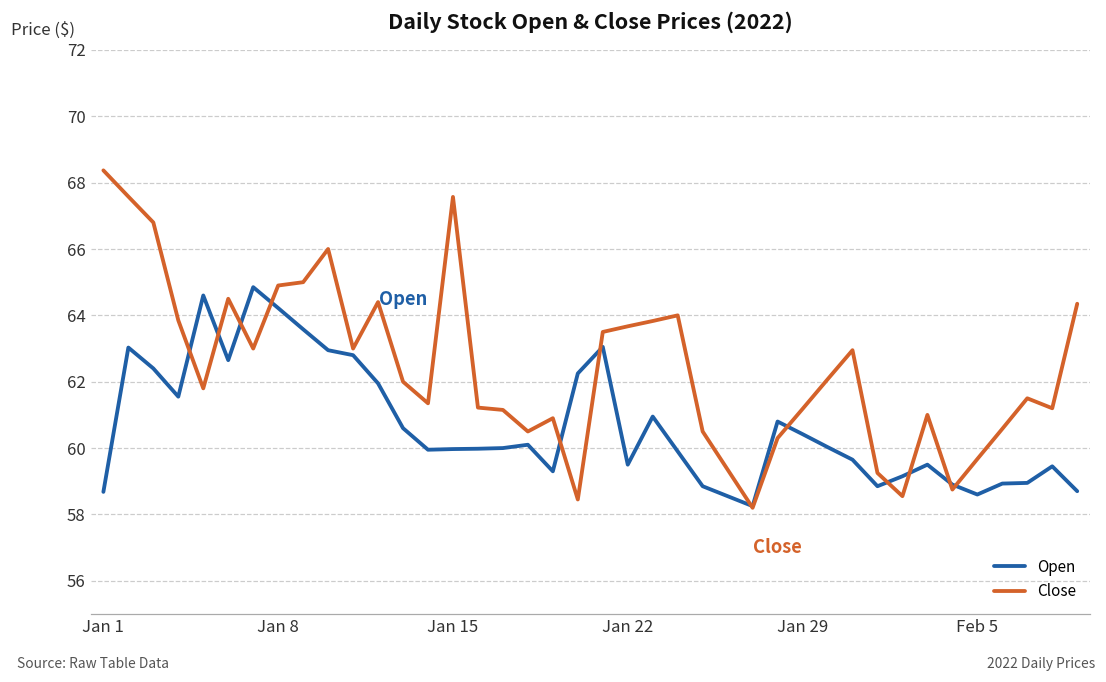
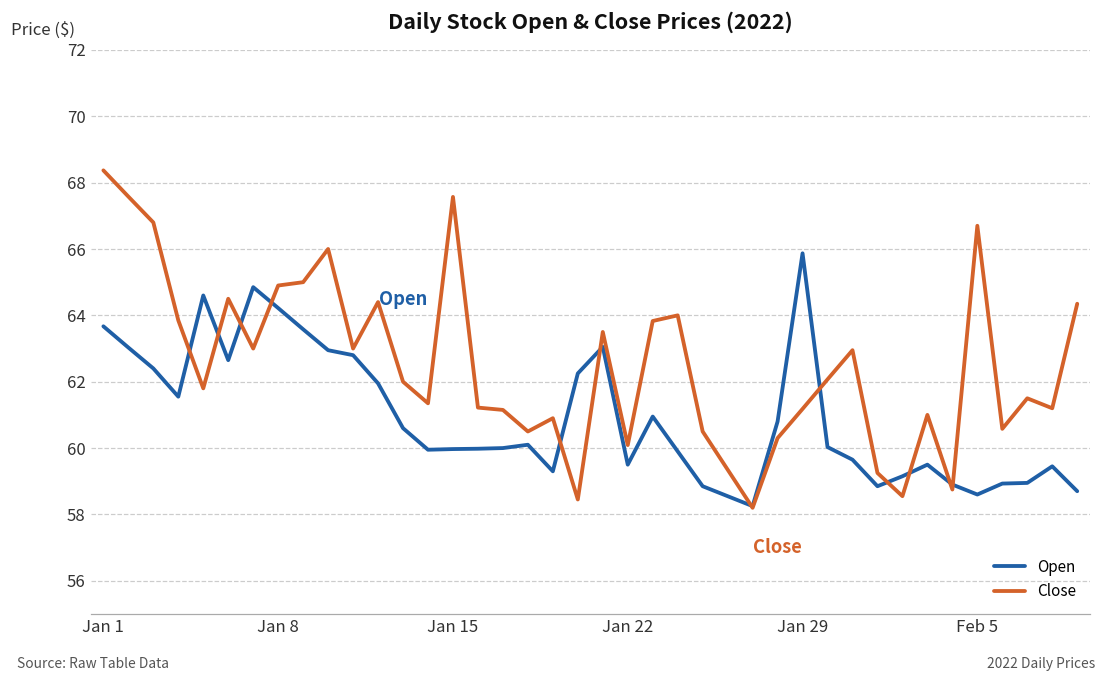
Open, Jan 1: 58.7 -> 63.7
Close, Jan 22: 63.7 -> 60.1
Open, Jan 29: 60.4 -> 65.9
Close, Feb 5: 59.7 -> 66.7
